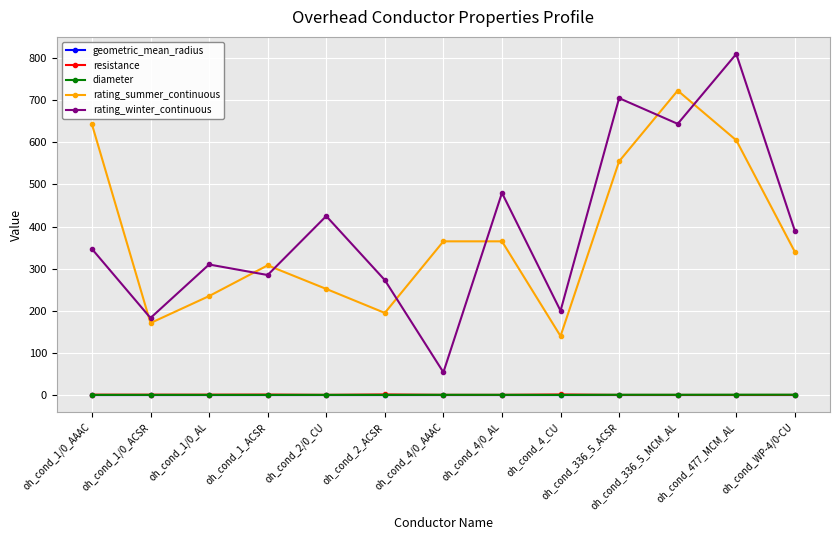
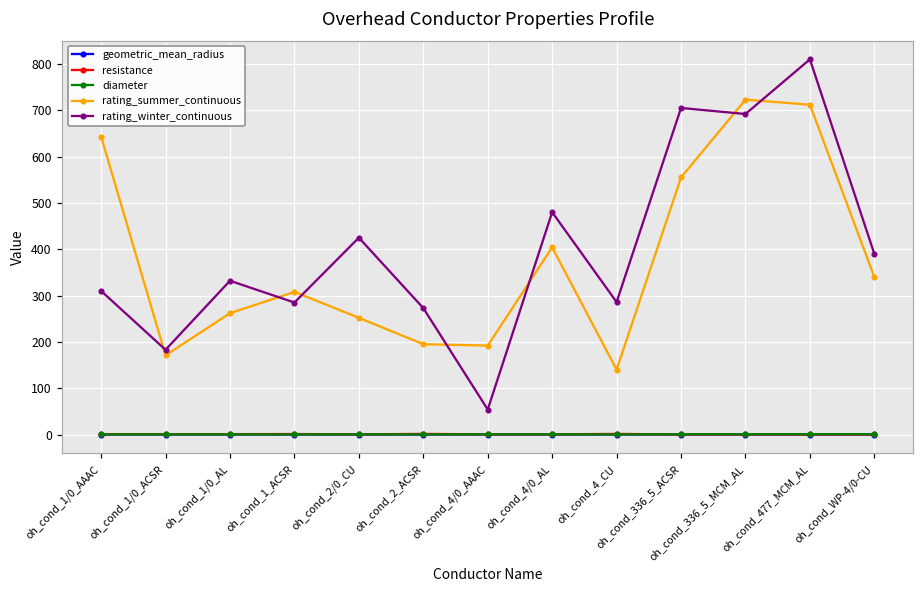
rating_winter_continuous, oh_cond_1/0_AAAC: 350 -> 310
rating_summer_continuous, oh_cond_1/0_AL: 240 -> 260
rating_winter_continuous, oh_cond_1/0_AL: 310 -> 330
rating_summer_continuous, oh_cond_4/0_AAAC: 370 -> 190
rating_summer_continuous, oh_cond_4/0_AL: 370 -> 400
rating_winter_continuous, oh_cond_4_CU: 200 -> 290
rating_winter_continuous, oh_cond_336_5_MCM_AL: 640 -> 690
rating_summer_continuous, oh_cond_477_MCM_AL: 610 -> 710
